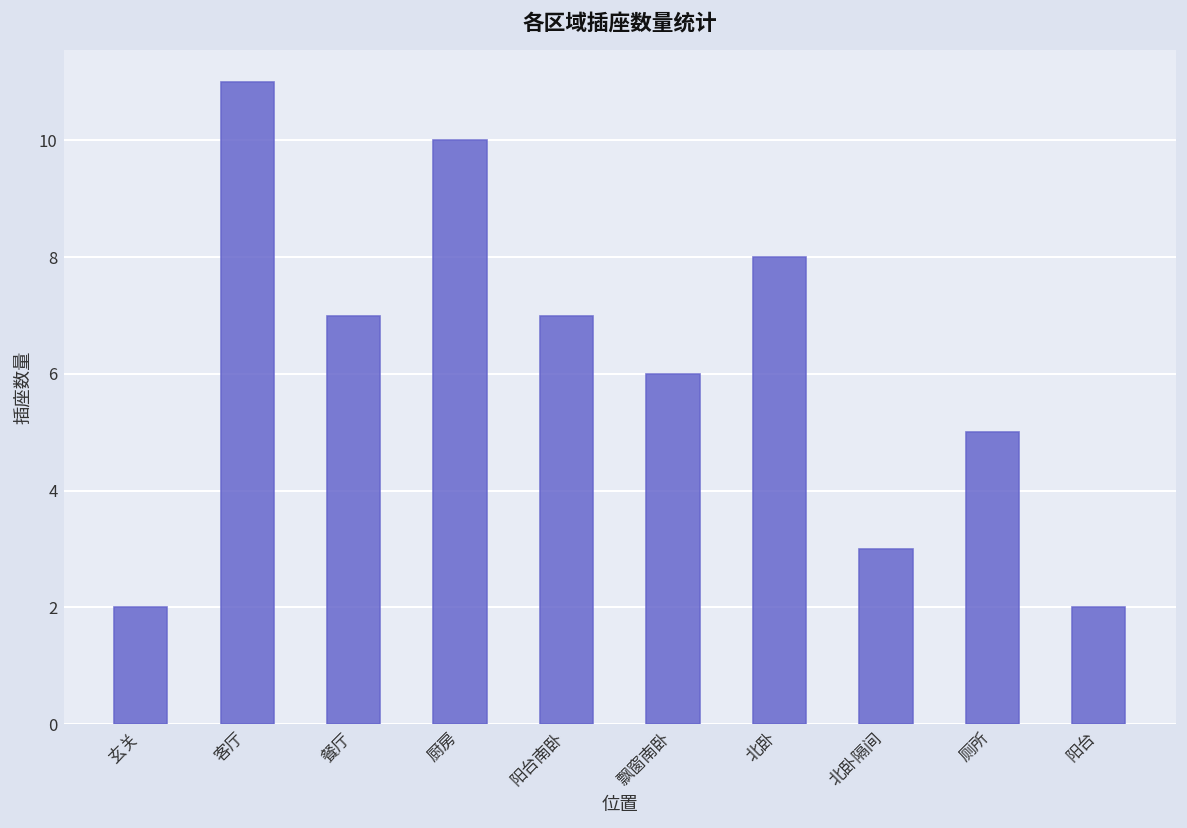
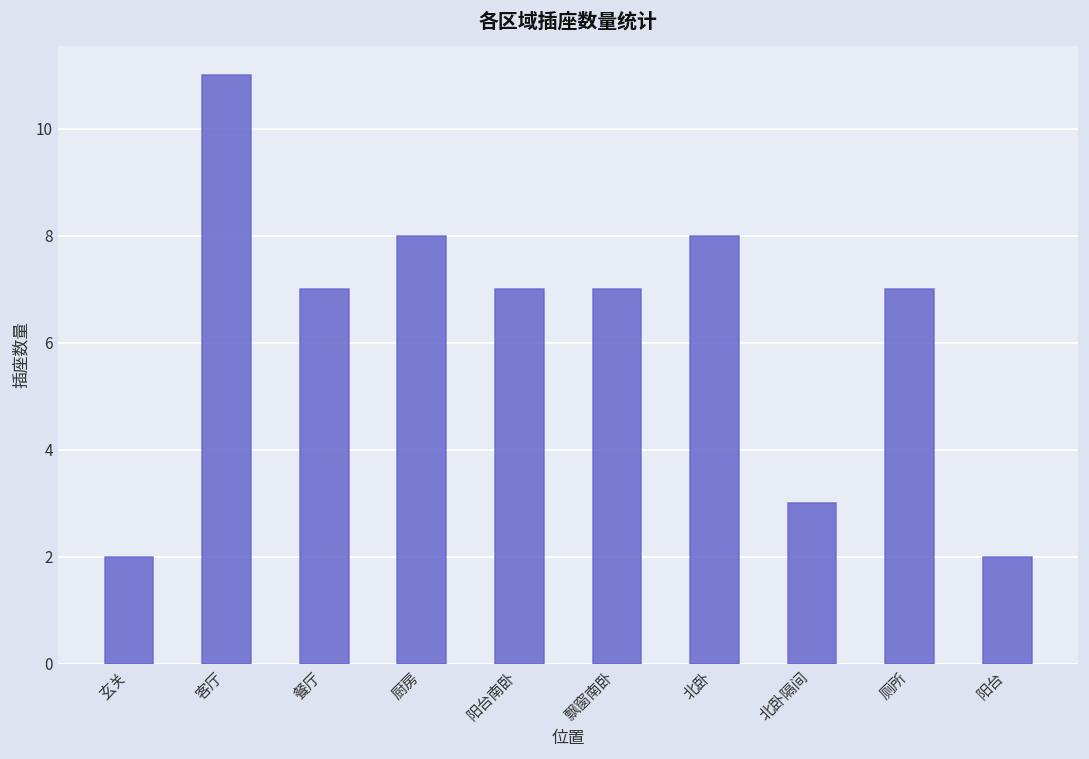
厨房: 10 -> 8
飘窗南卧: 6 -> 7
厕所: 5 -> 7
